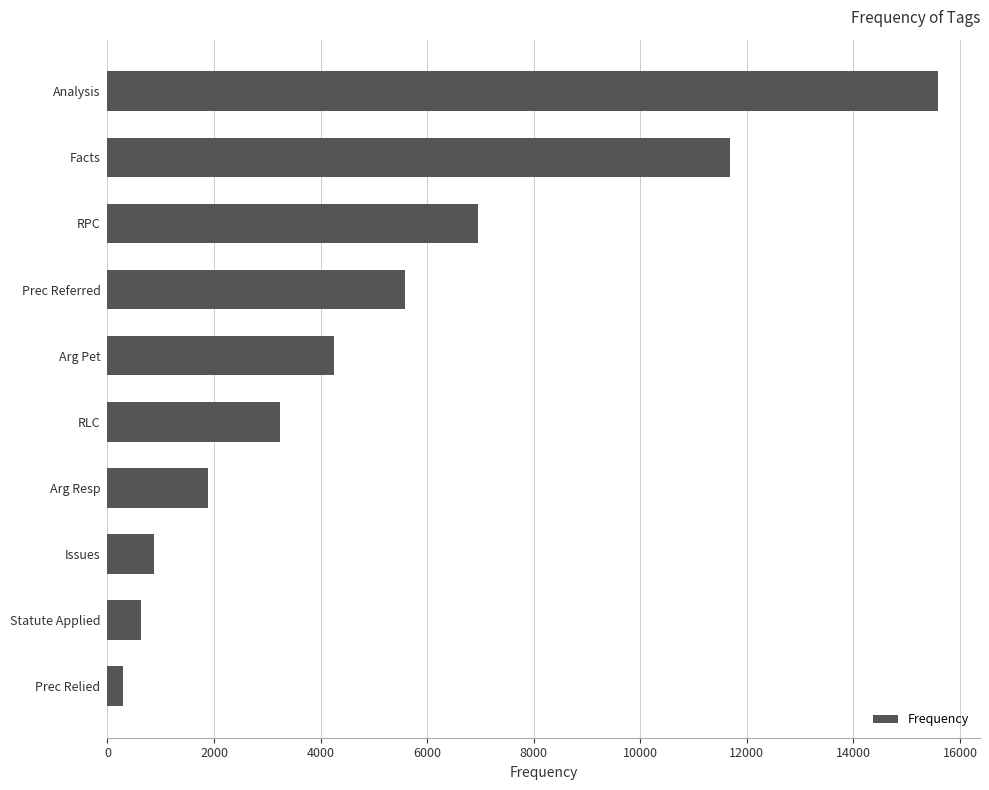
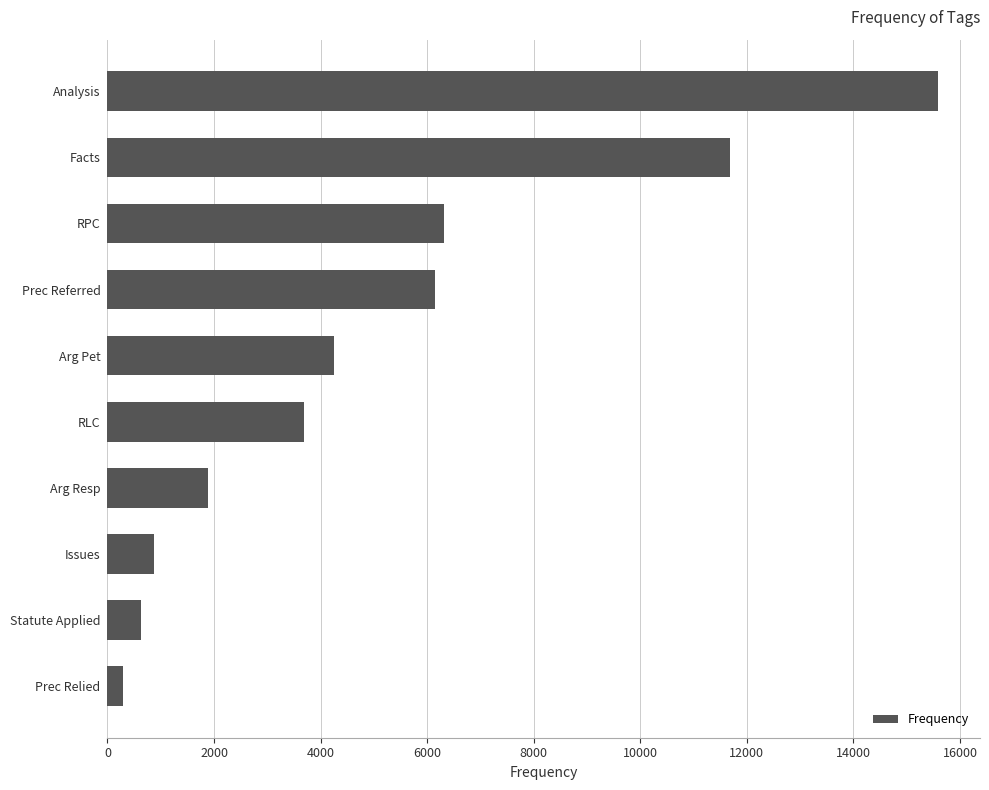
RPC: 7000 -> 6300
Prec Referred: 5600 -> 6100
RLC: 3200 -> 3700
